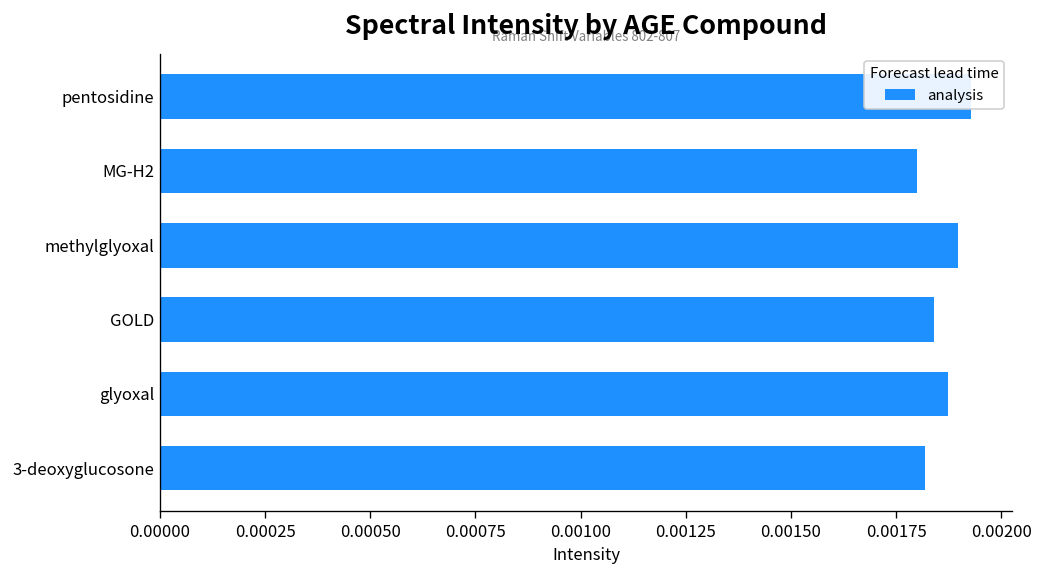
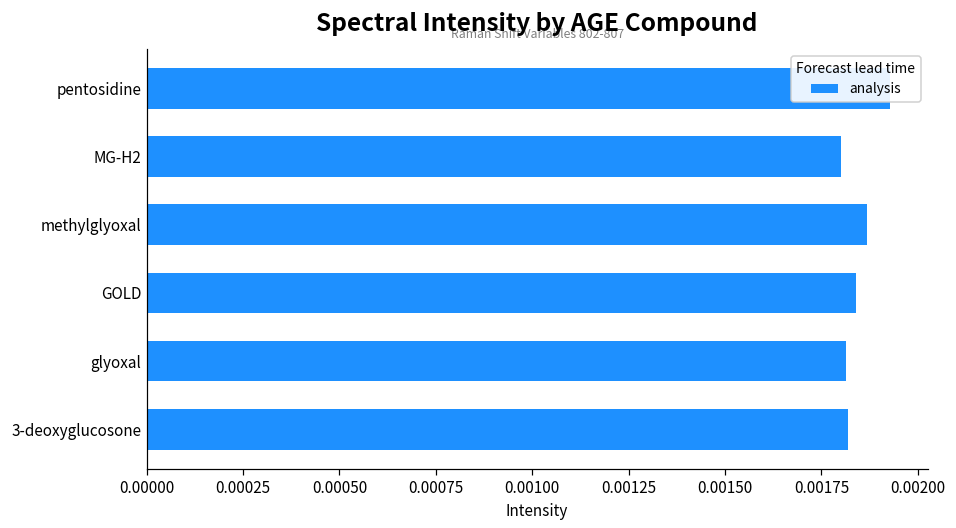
methylglyoxal: 0.00190 -> 0.00187
glyoxal: 0.00187 -> 0.00181
